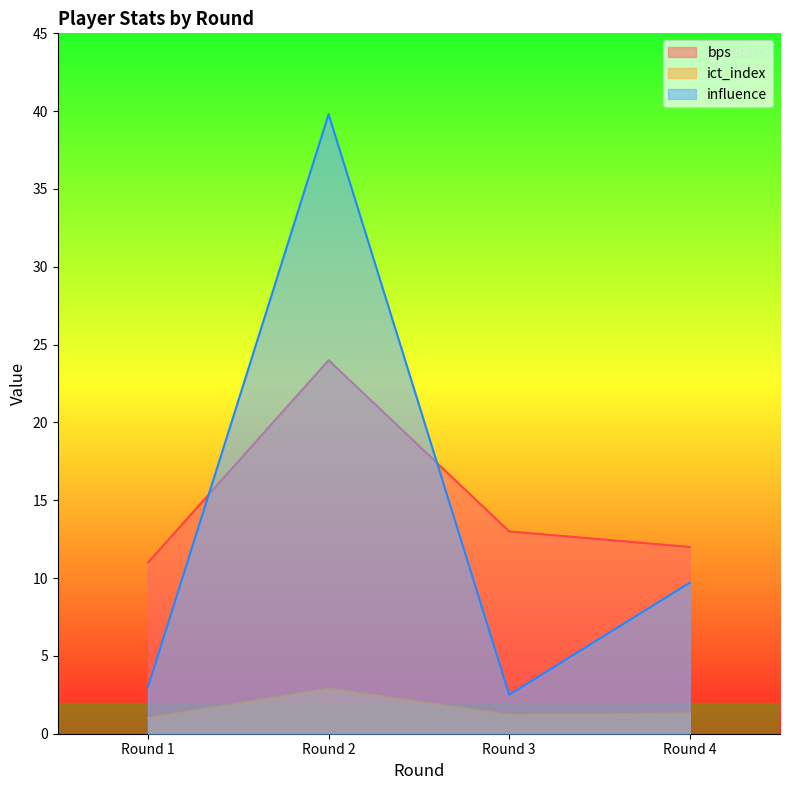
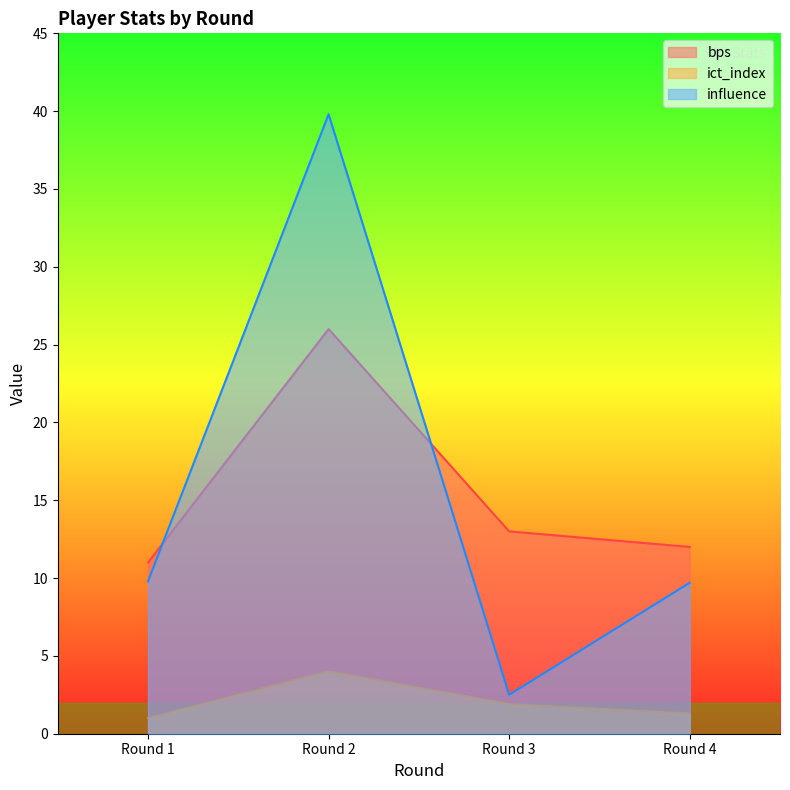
influence, Round 1: 3.0 -> 9.8
bps, Round 2: 24 -> 26
ict_index, Round 2: 2.9 -> 4.0
ict_index, Round 3: 1.2 -> 1.9
